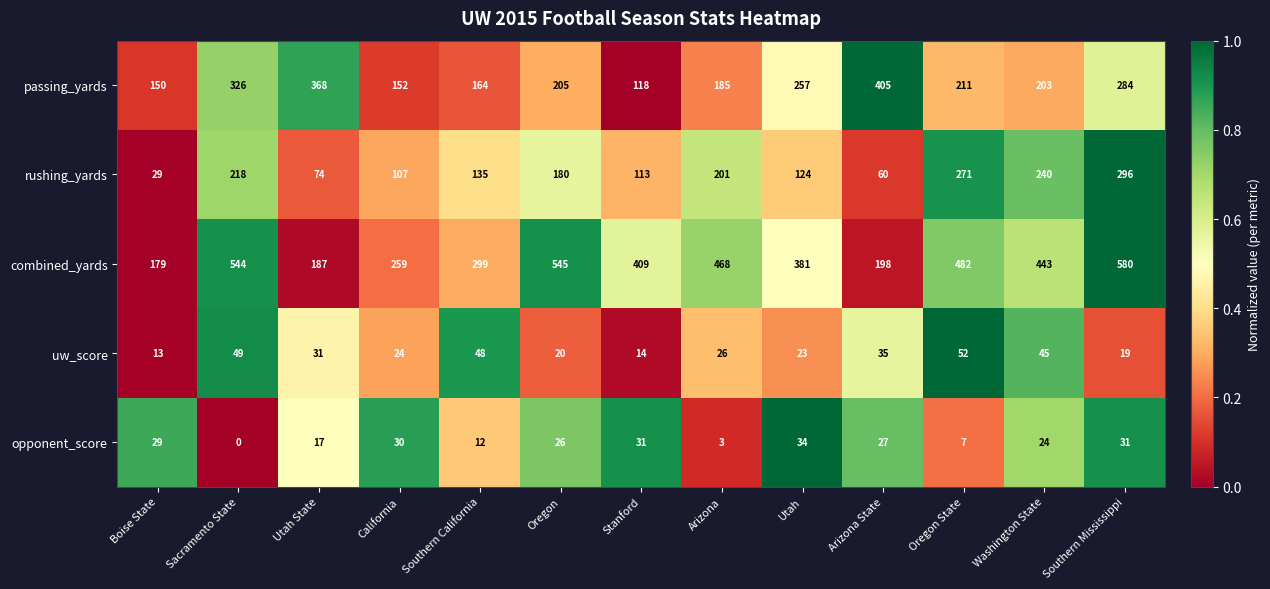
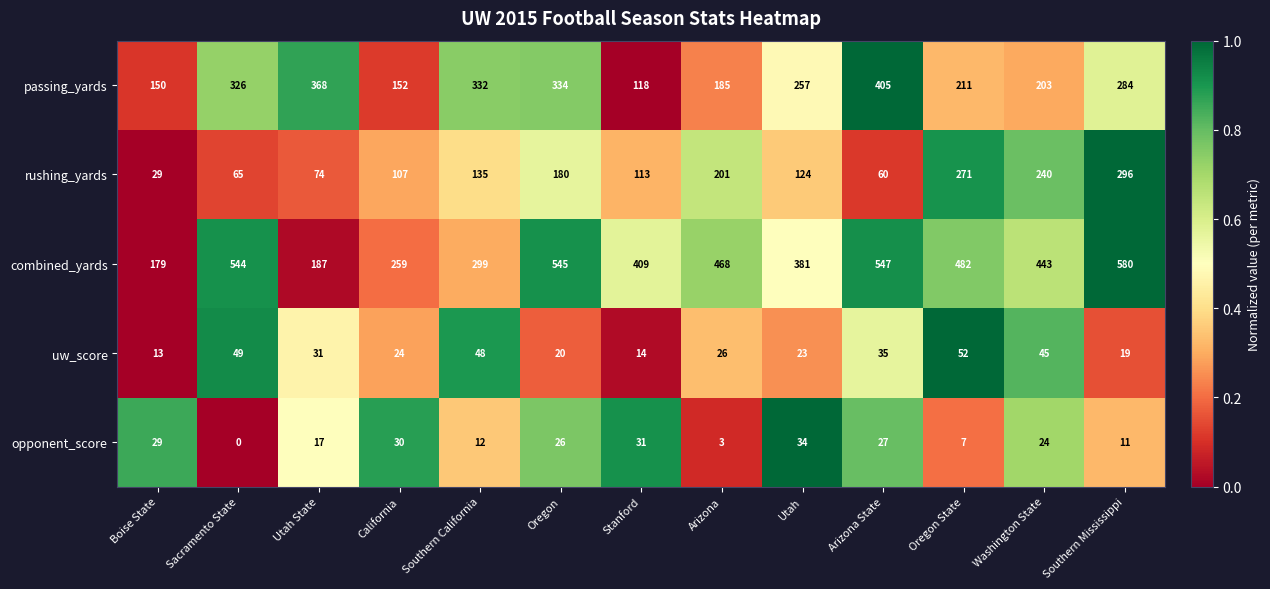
passing_yards, Southern California: 164 -> 332
passing_yards, Oregon: 205 -> 334
rushing_yards, Sacramento State: 218 -> 65
combined_yards, Arizona State: 198 -> 547
opponent_score, Southern Mississippi: 31 -> 11
